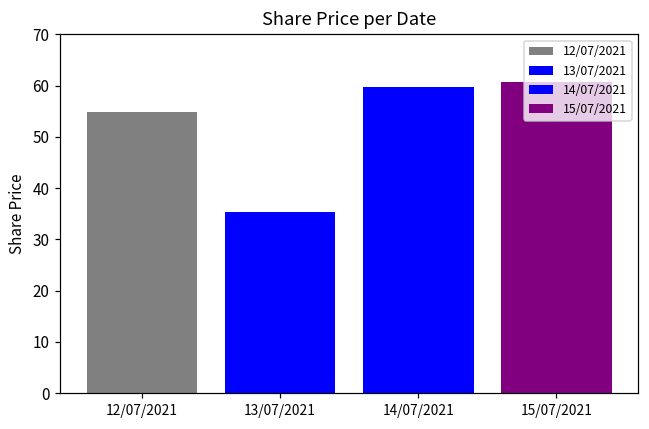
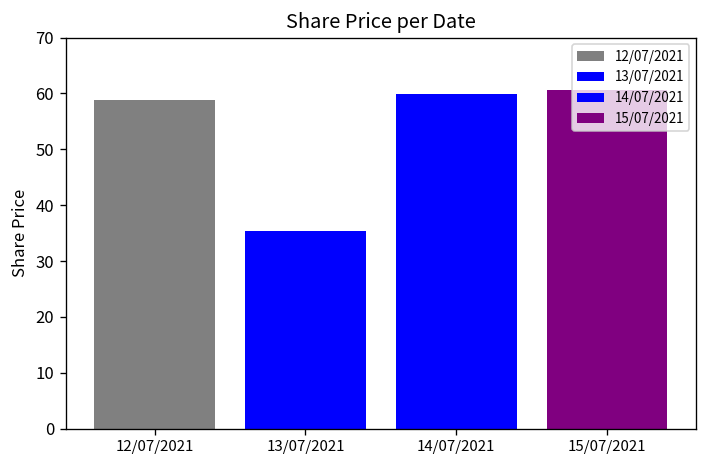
12/07/2021: 55 -> 59
